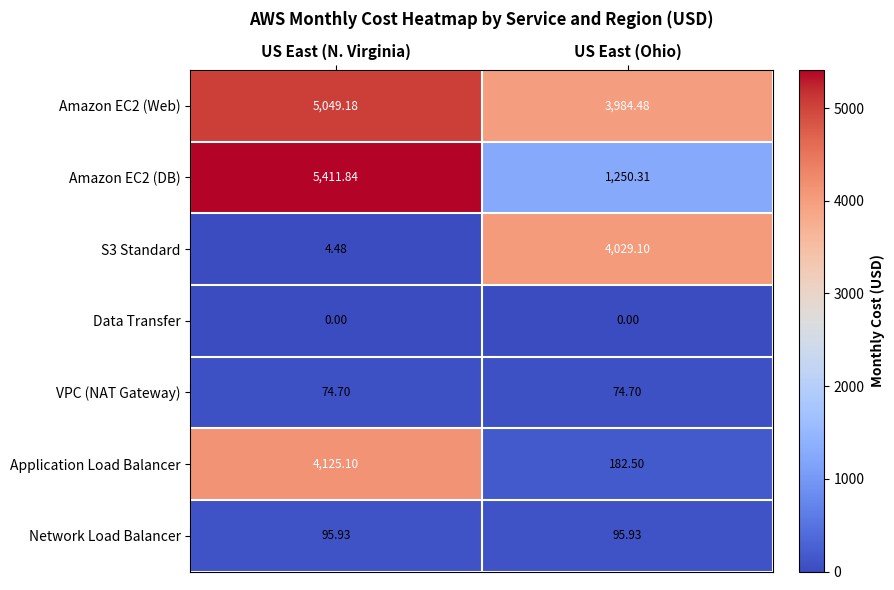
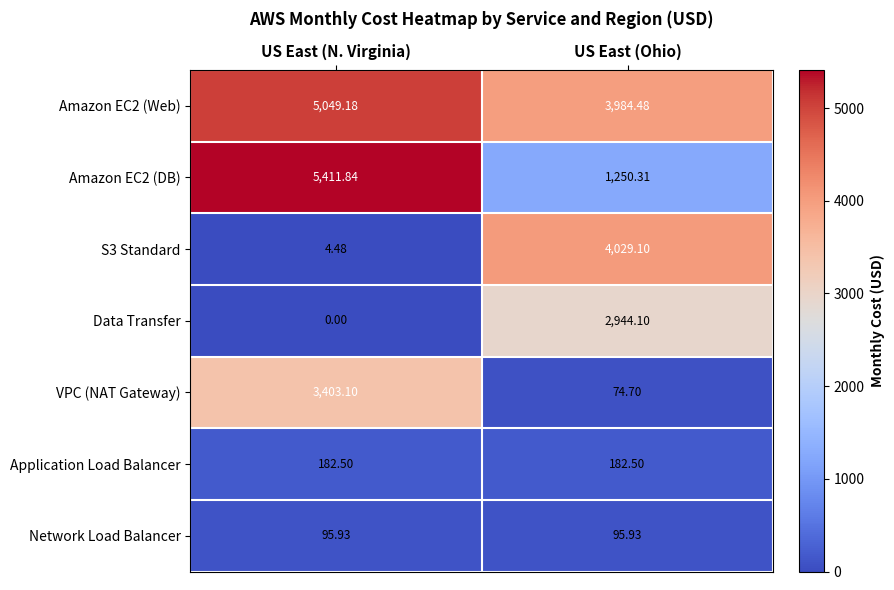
Data Transfer, US East (Ohio): 0.00 -> 2,944.10
VPC (NAT Gateway), US East (N. Virginia): 74.70 -> 3,403.10
Application Load Balancer, US East (N. Virginia): 4,125.10 -> 182.50
